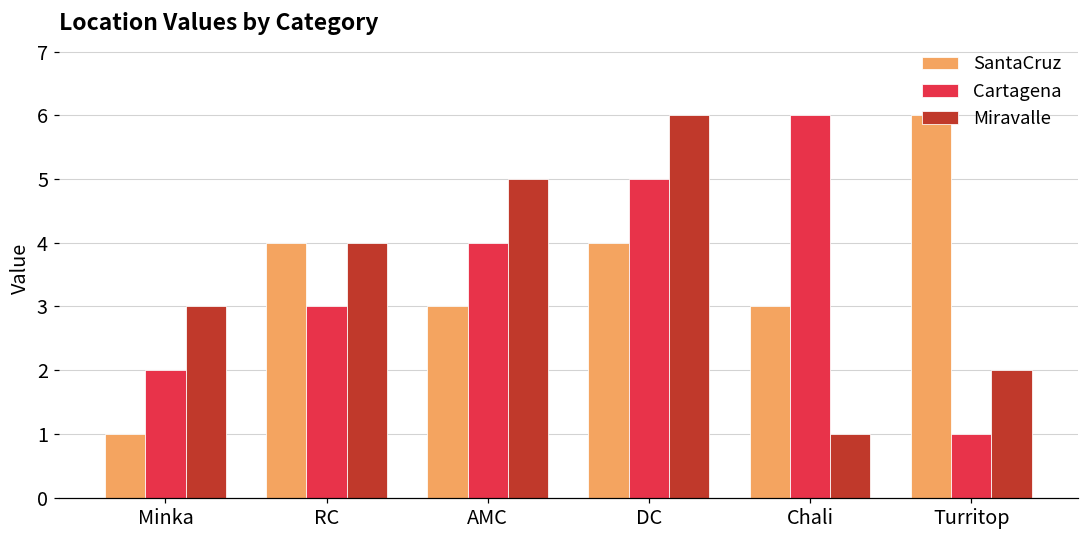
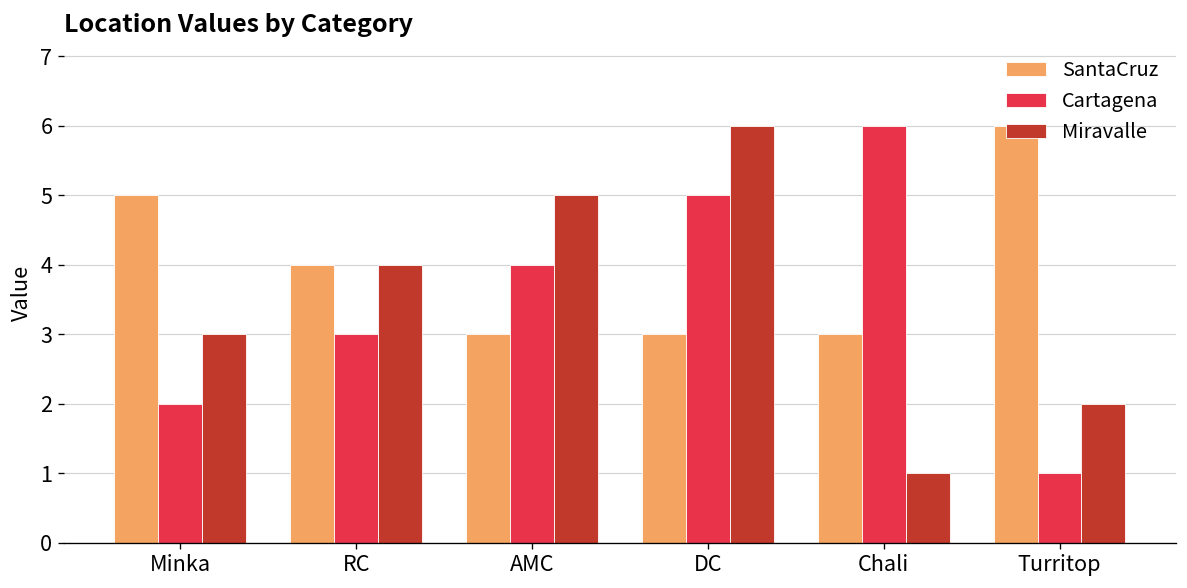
SantaCruz, Minka: 1 -> 5
SantaCruz, DC: 4 -> 3
